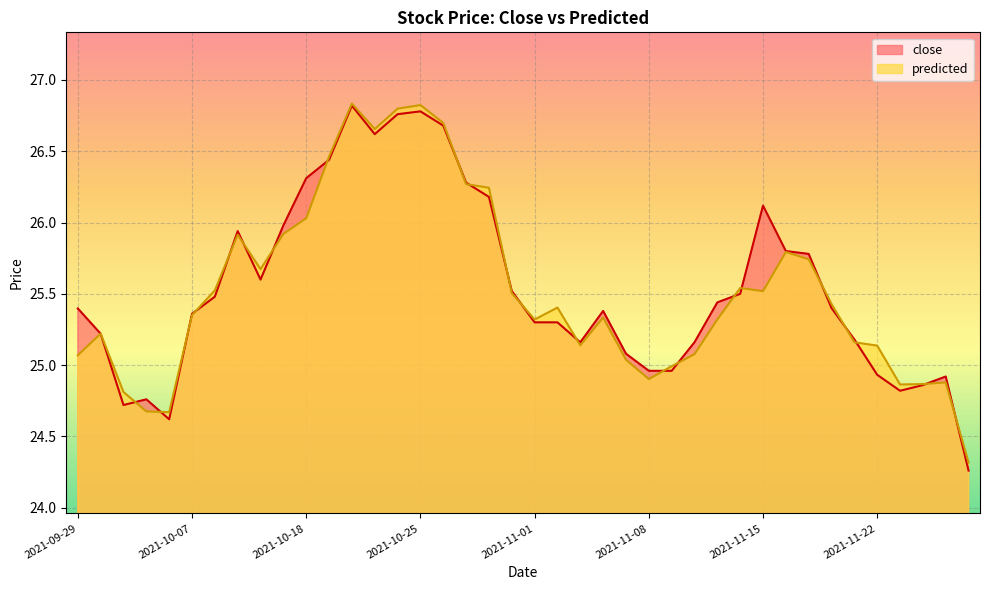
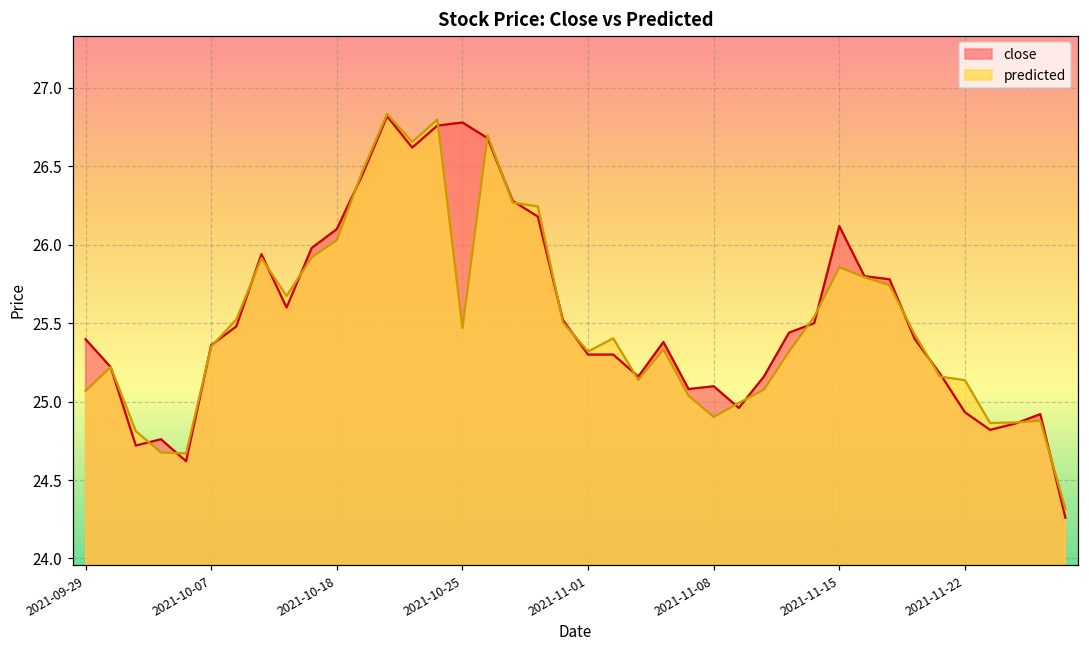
close, 2021-10-18: 26.31 -> 26.10
predicted, 2021-10-25: 26.82 -> 25.47
close, 2021-11-08: 24.96 -> 25.10
predicted, 2021-11-15: 25.52 -> 25.86
